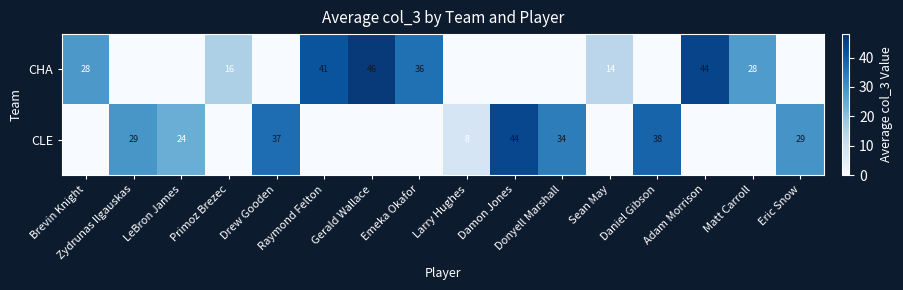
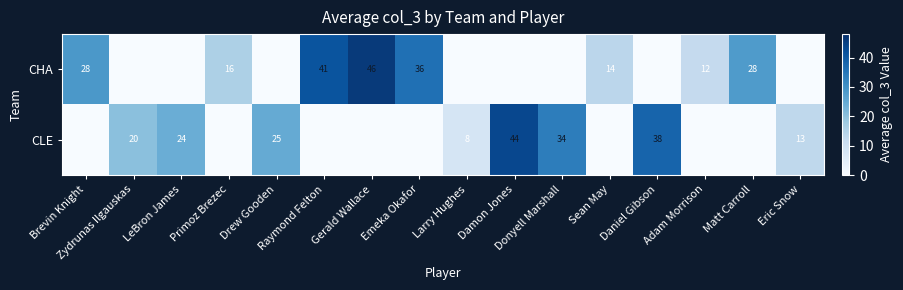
CHA, Adam Morrison: 44 -> 12
CLE, Zydrunas Ilgauskas: 29 -> 20
CLE, Drew Gooden: 37 -> 25
CLE, Eric Snow: 29 -> 13
